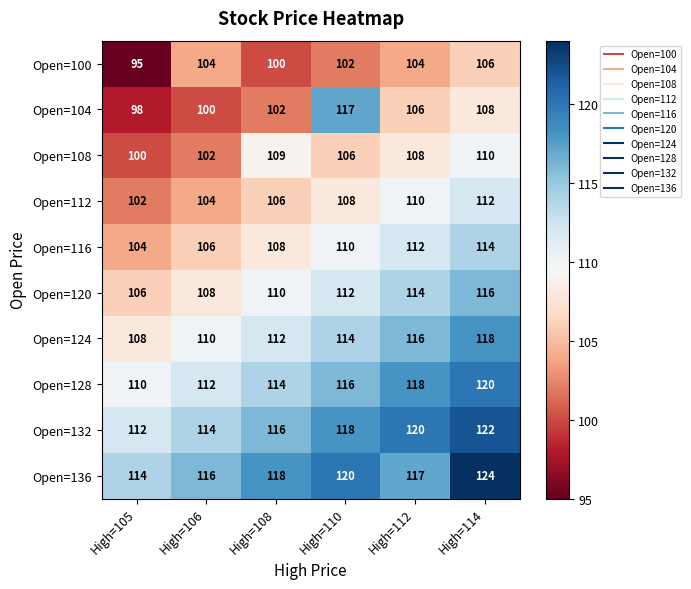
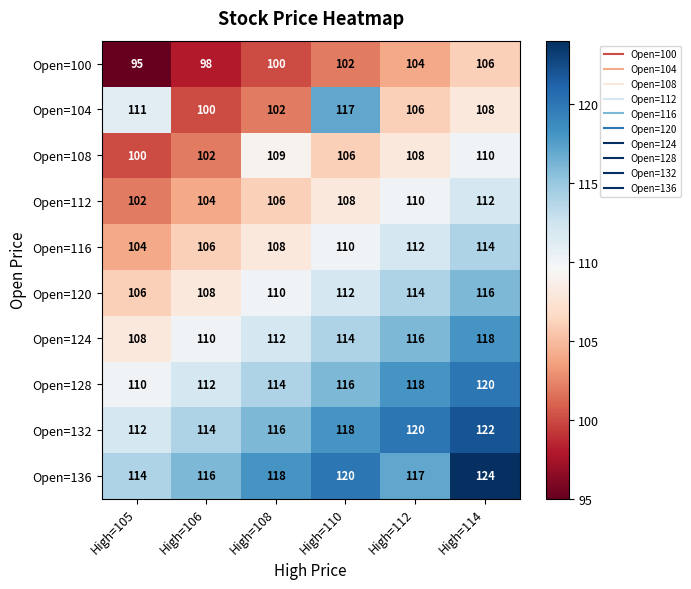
Open=100, High=106: 104 -> 98
Open=104, High=105: 98 -> 111
